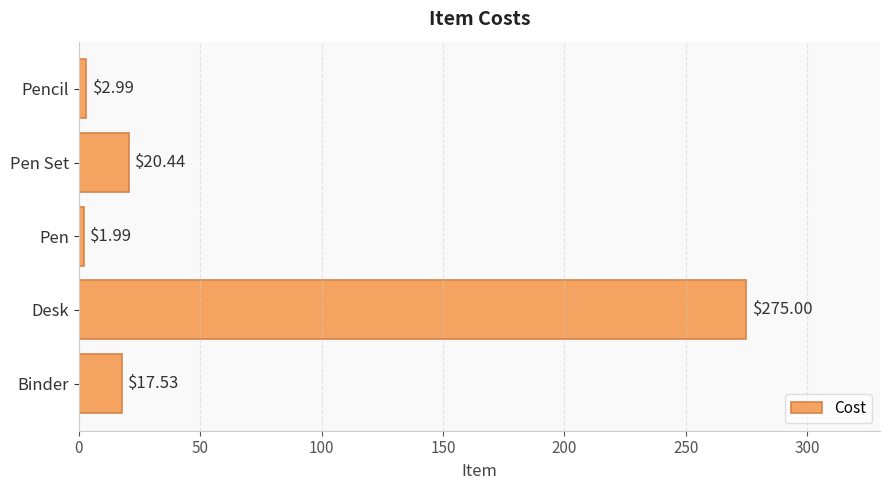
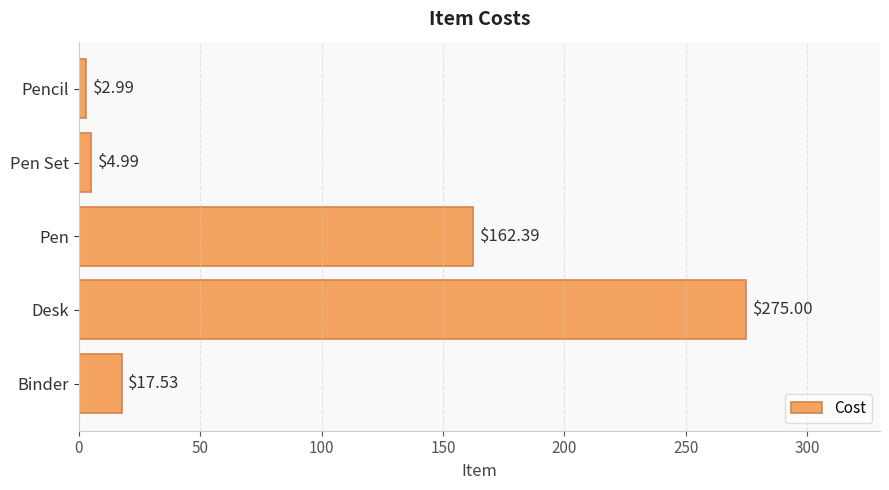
Pen Set: $20.44 -> $4.99
Pen: $1.99 -> $162.39
